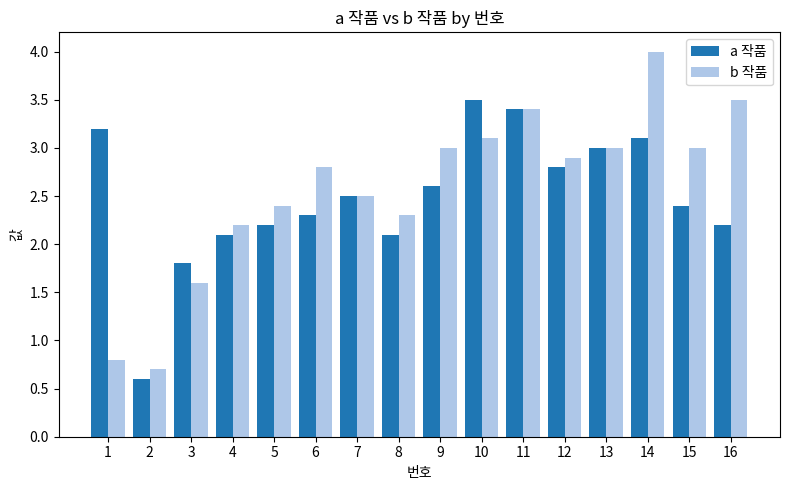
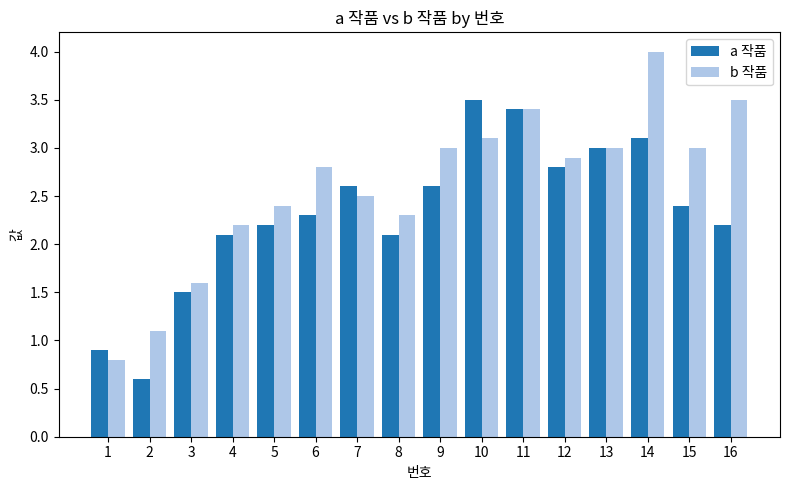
a 작품, 1: 3.2 -> 0.9
b 작품, 2: 0.7 -> 1.1
a 작품, 3: 1.8 -> 1.5
a 작품, 7: 2.5 -> 2.6
